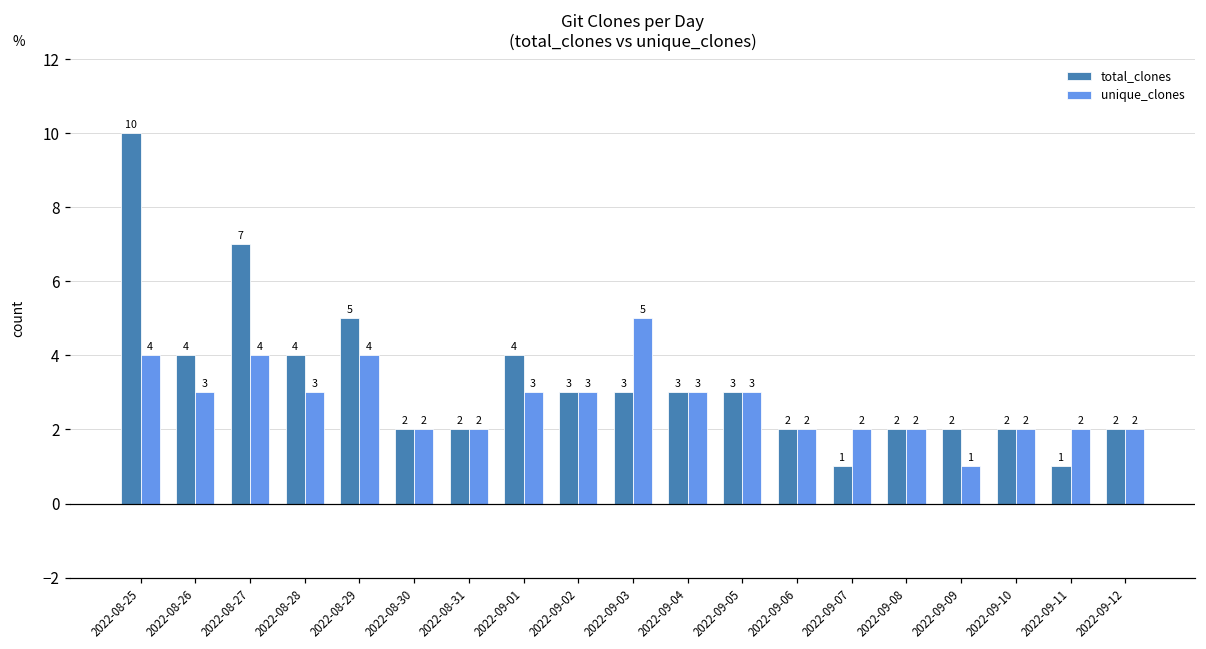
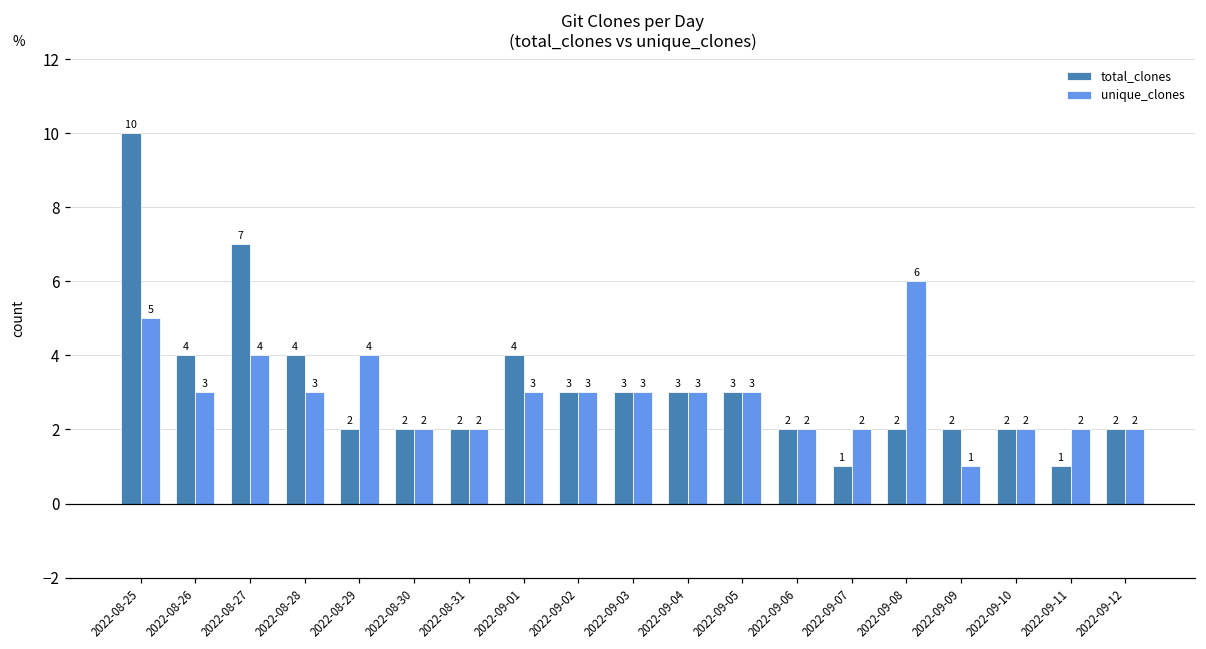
unique_clones, 2022-08-25: 4 -> 5
total_clones, 2022-08-29: 5 -> 2
unique_clones, 2022-09-03: 5 -> 3
unique_clones, 2022-09-08: 2 -> 6
